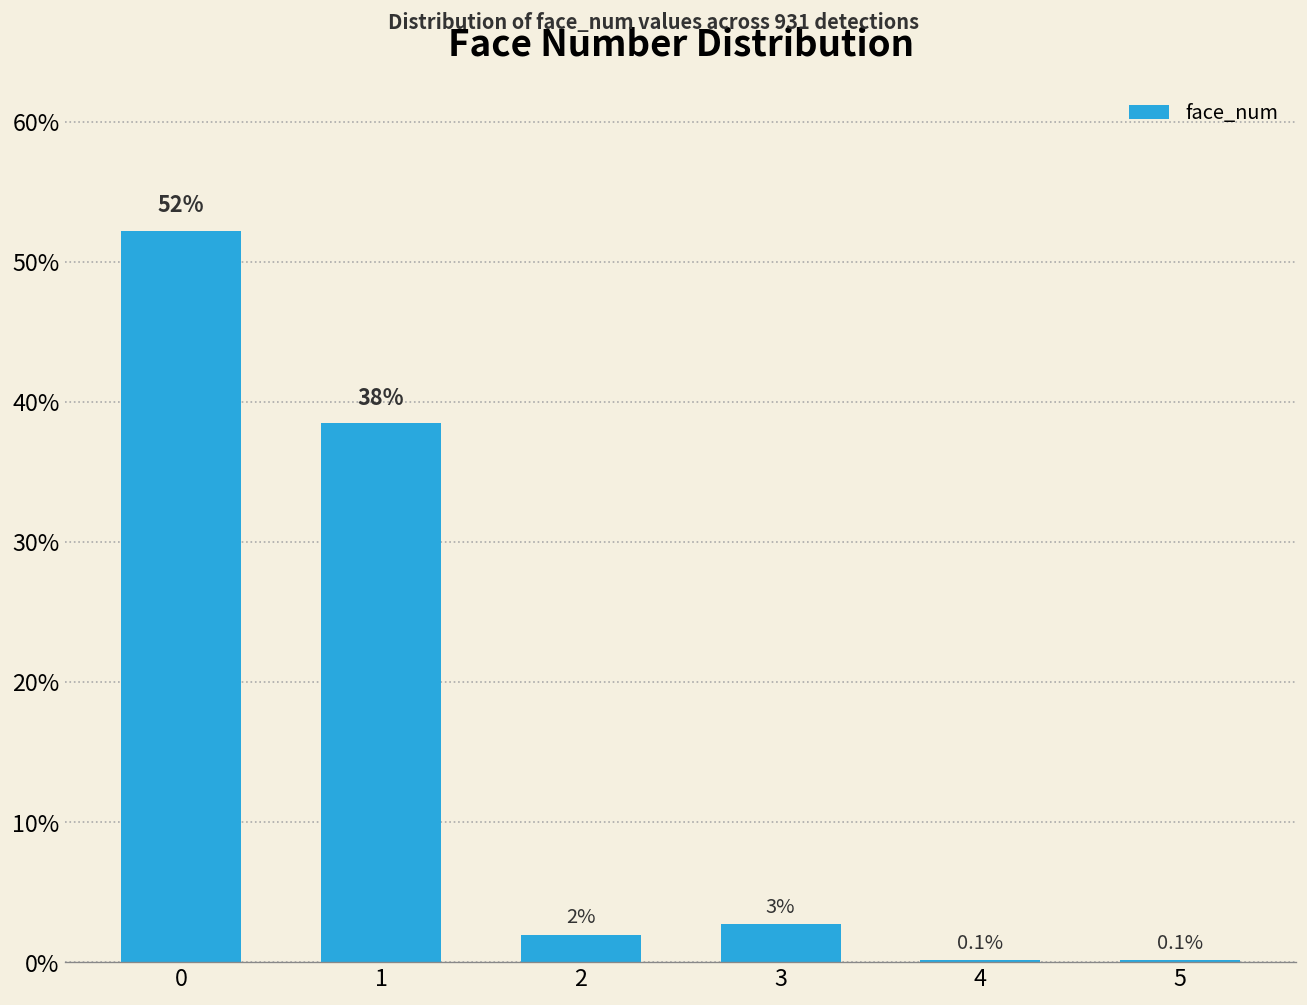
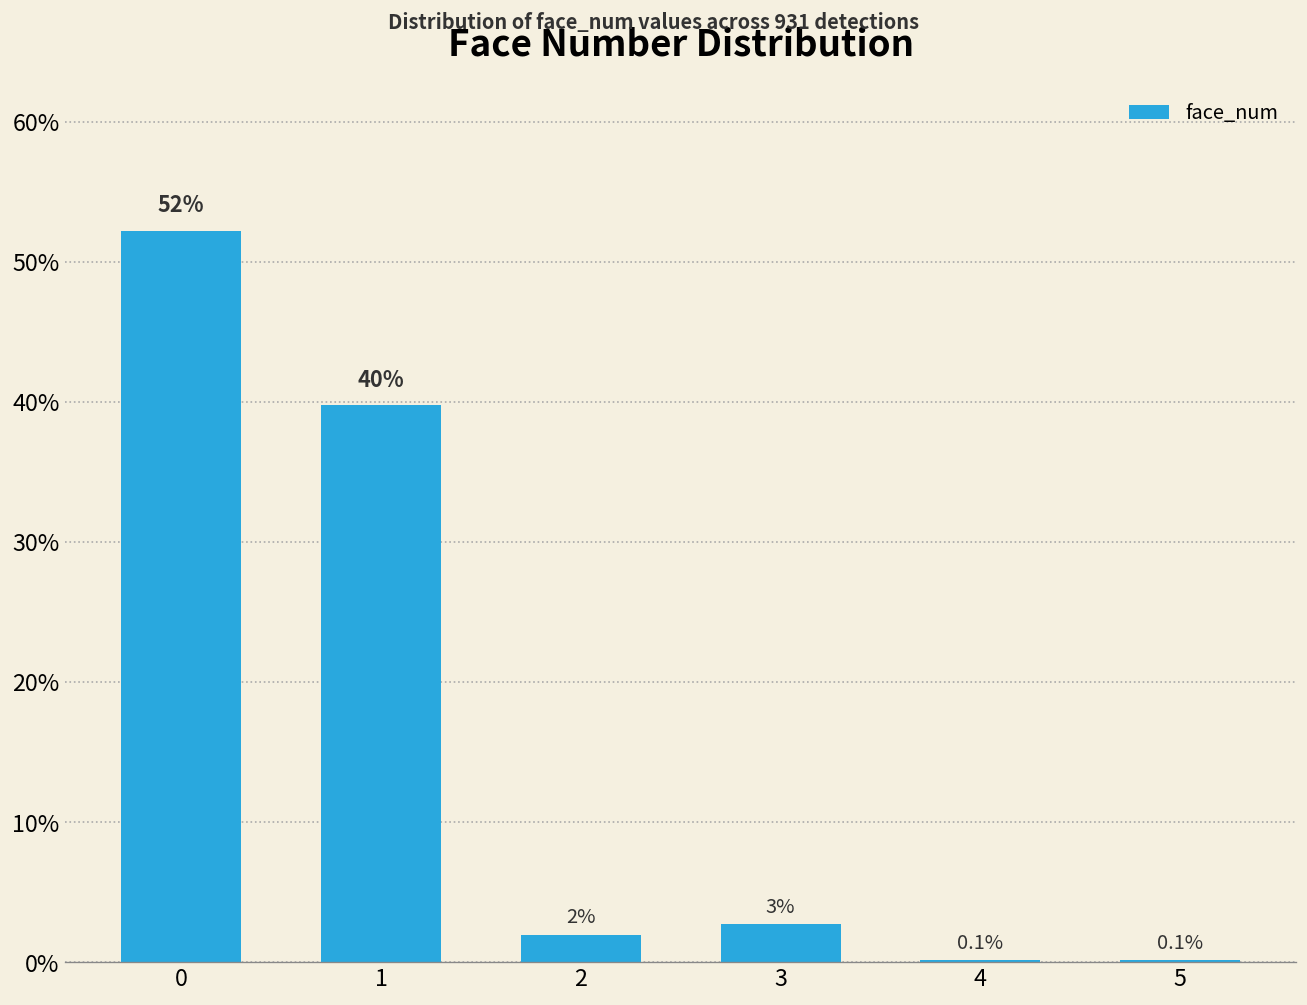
1: 38% -> 40%
